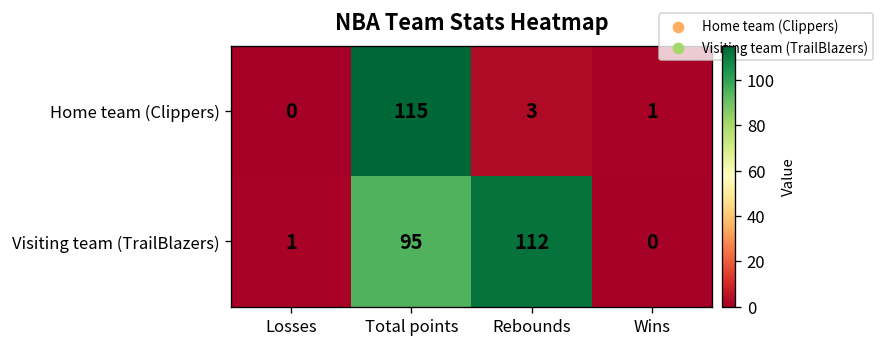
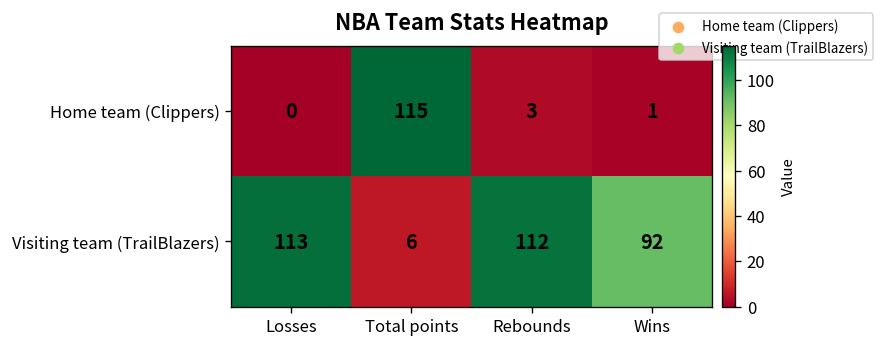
Visiting team (TrailBlazers), Losses: 1 -> 113
Visiting team (TrailBlazers), Total points: 95 -> 6
Visiting team (TrailBlazers), Wins: 0 -> 92
